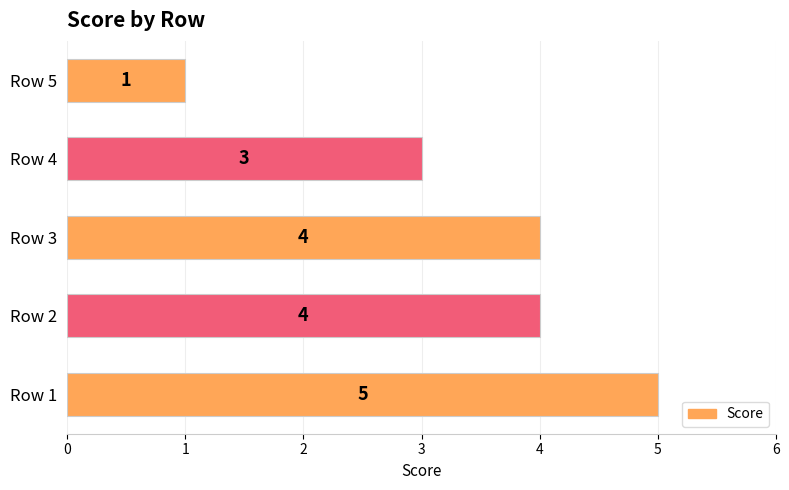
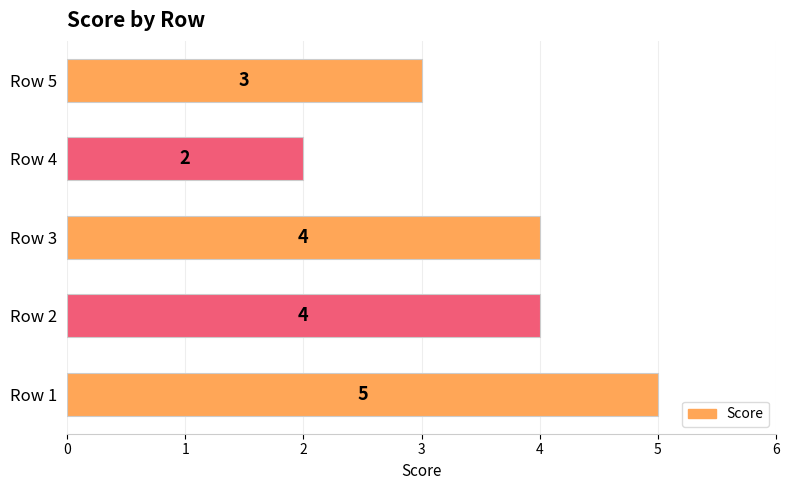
Row 5: 1 -> 3
Row 4: 3 -> 2
